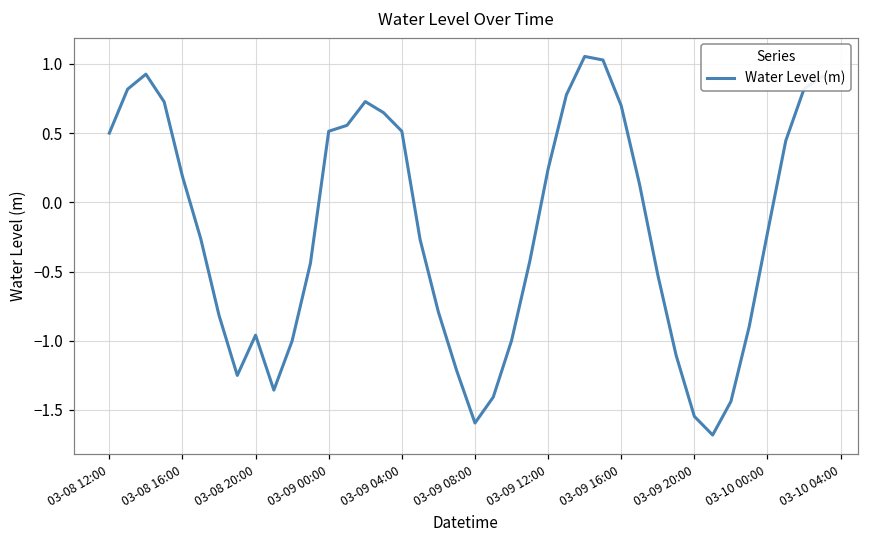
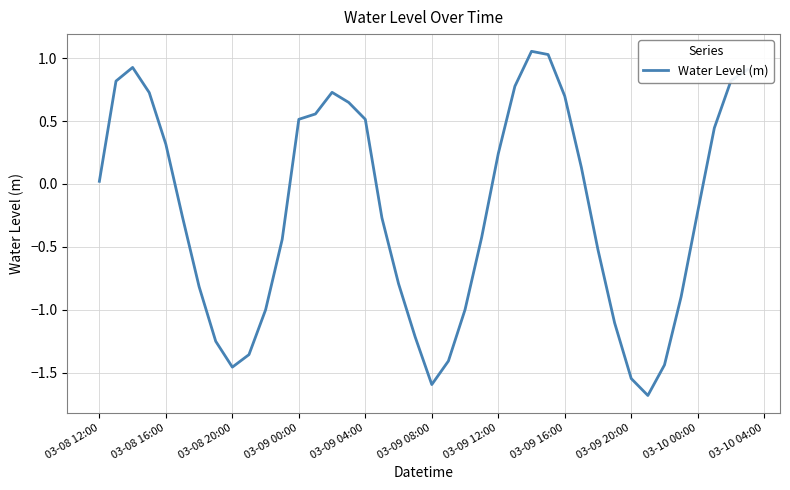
03-08 12:00: 0.50 -> 0.02
03-08 16:00: 0.19 -> 0.32
03-08 20:00: -0.96 -> -1.46
